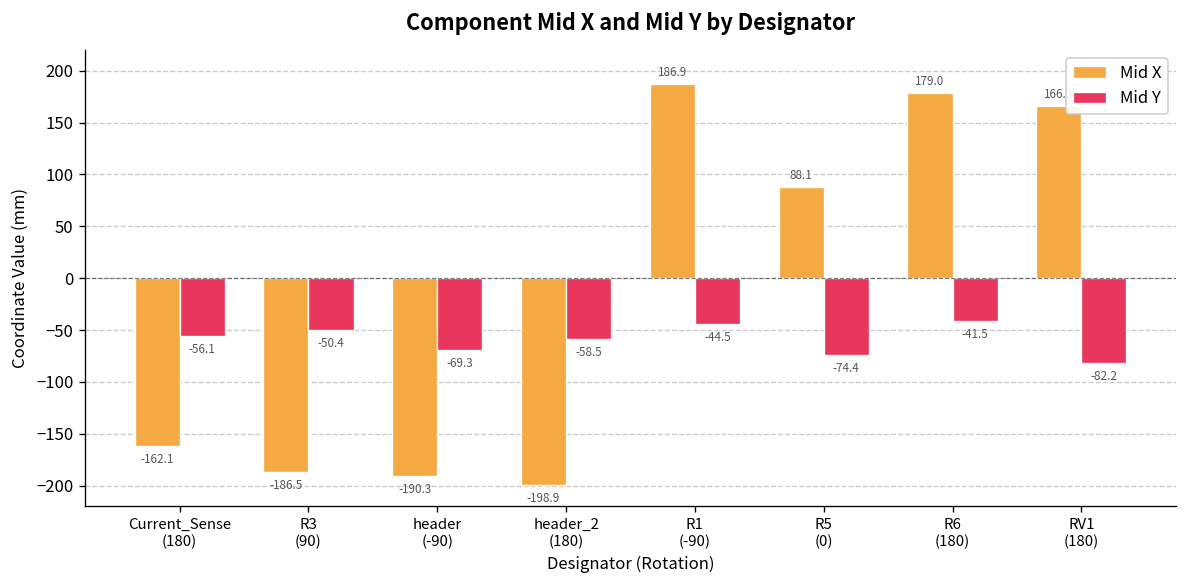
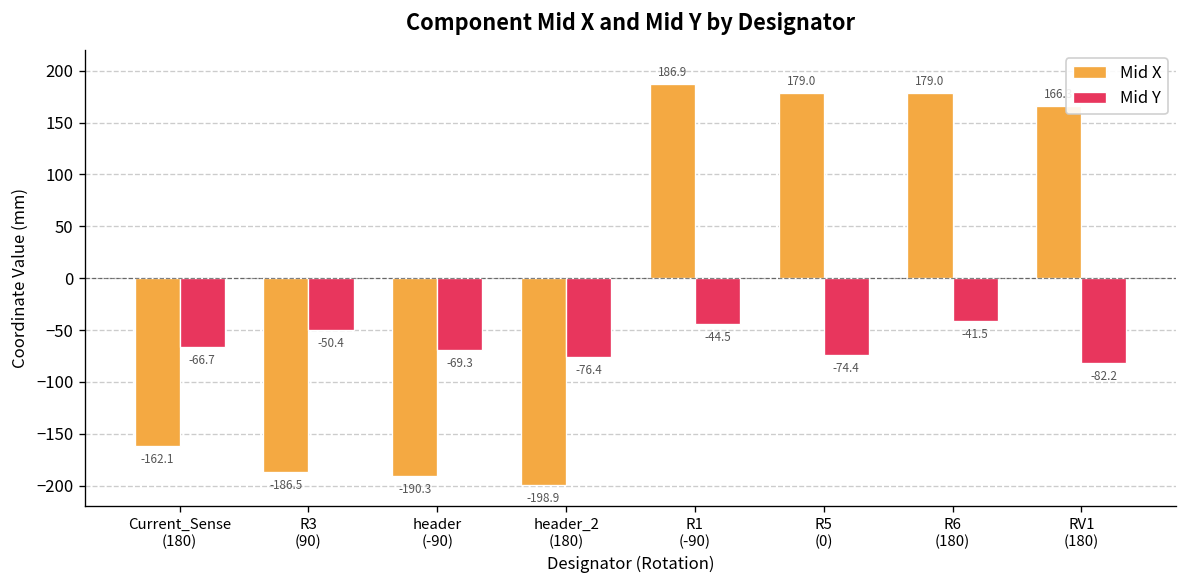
Mid Y, Current_Sense (180): -56.1 -> -66.7
Mid Y, header_2 (180): -58.5 -> -76.4
Mid X, R5 (0): 88.1 -> 179.0
